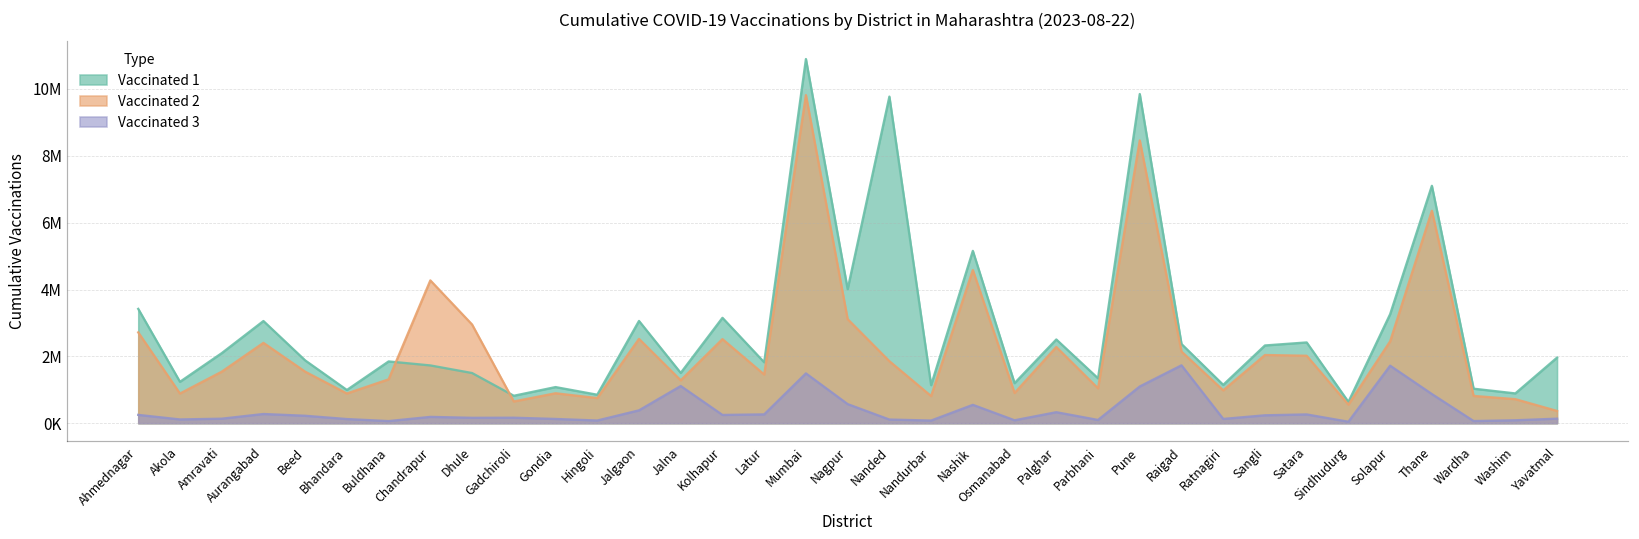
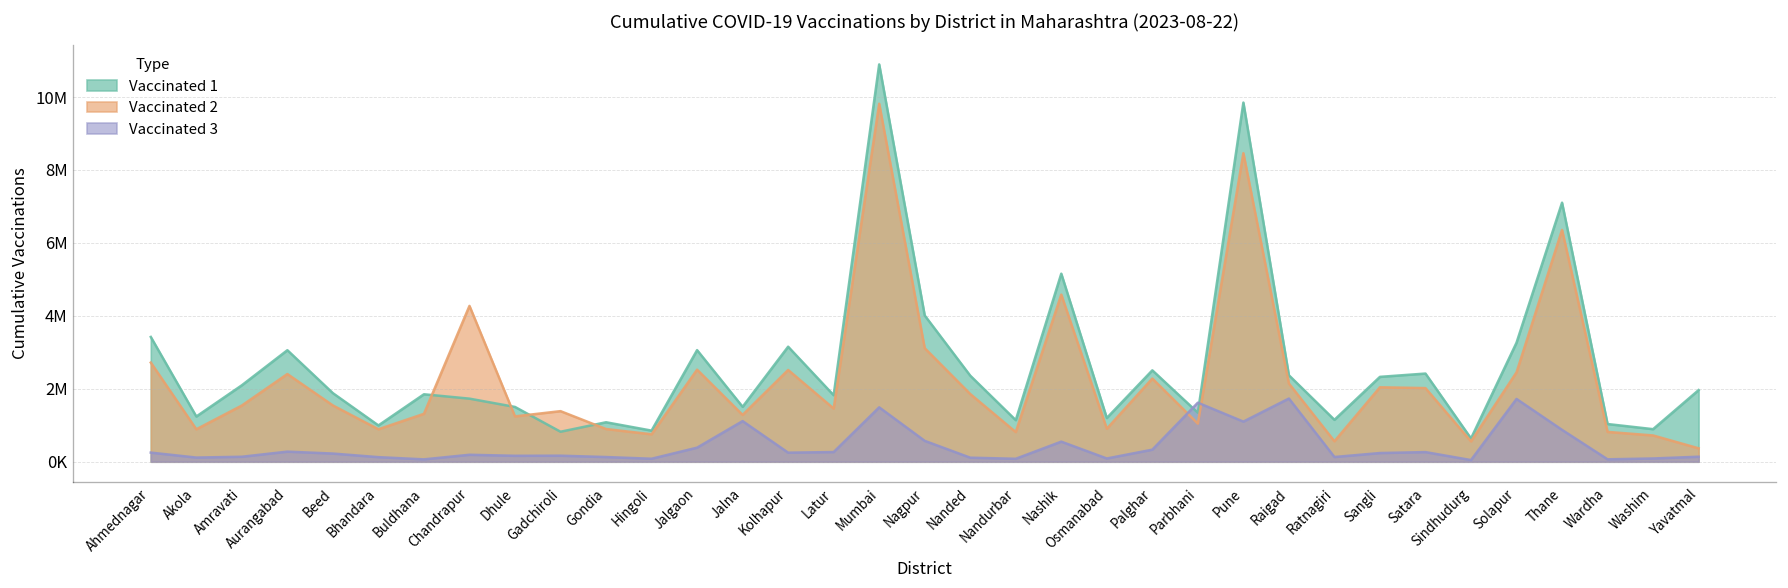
Vaccinated 2, Dhule: 3000000 -> 1200000
Vaccinated 2, Gadchiroli: 700000 -> 1400000
Vaccinated 1, Nanded: 9800000 -> 2400000
Vaccinated 3, Parbhani: 100000 -> 1600000
Vaccinated 2, Ratnagiri: 1000000 -> 600000
